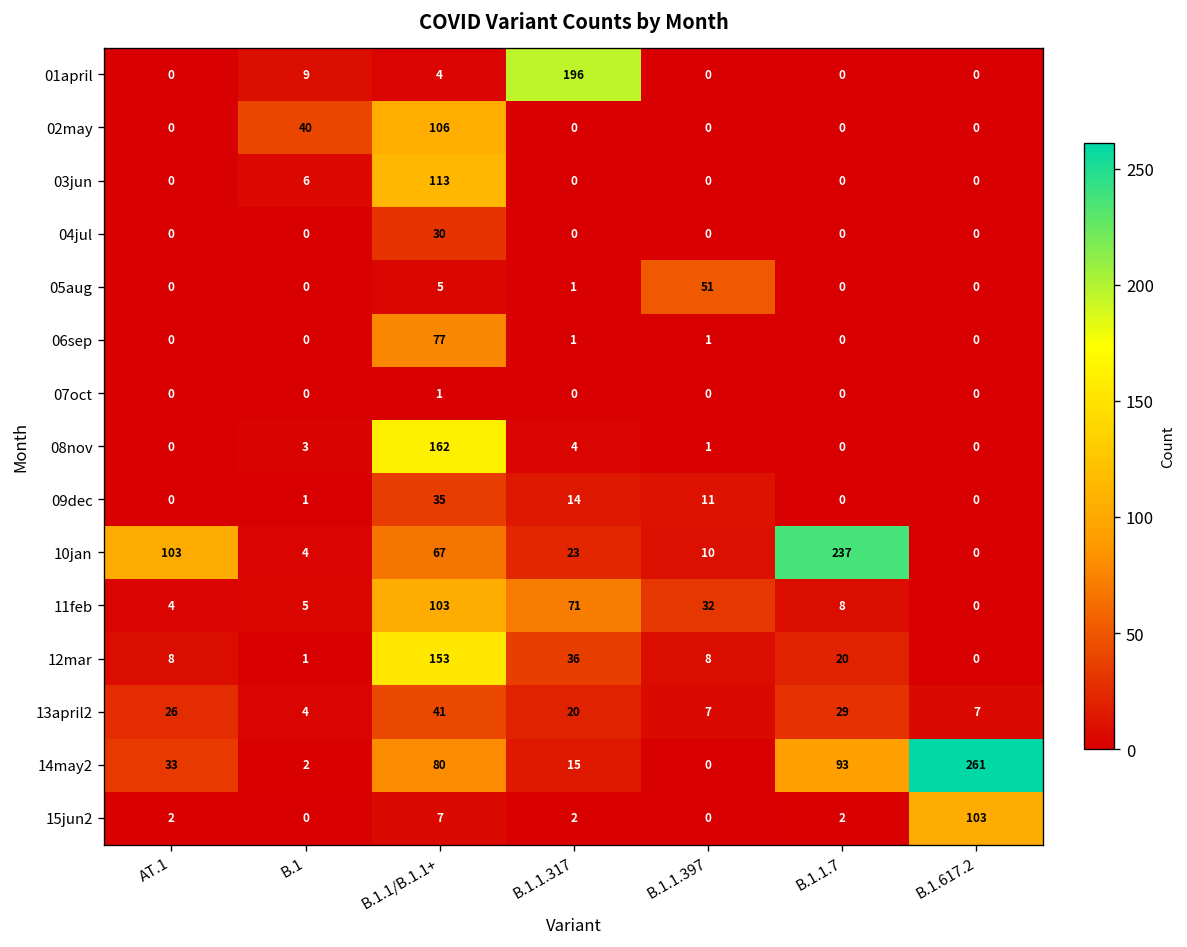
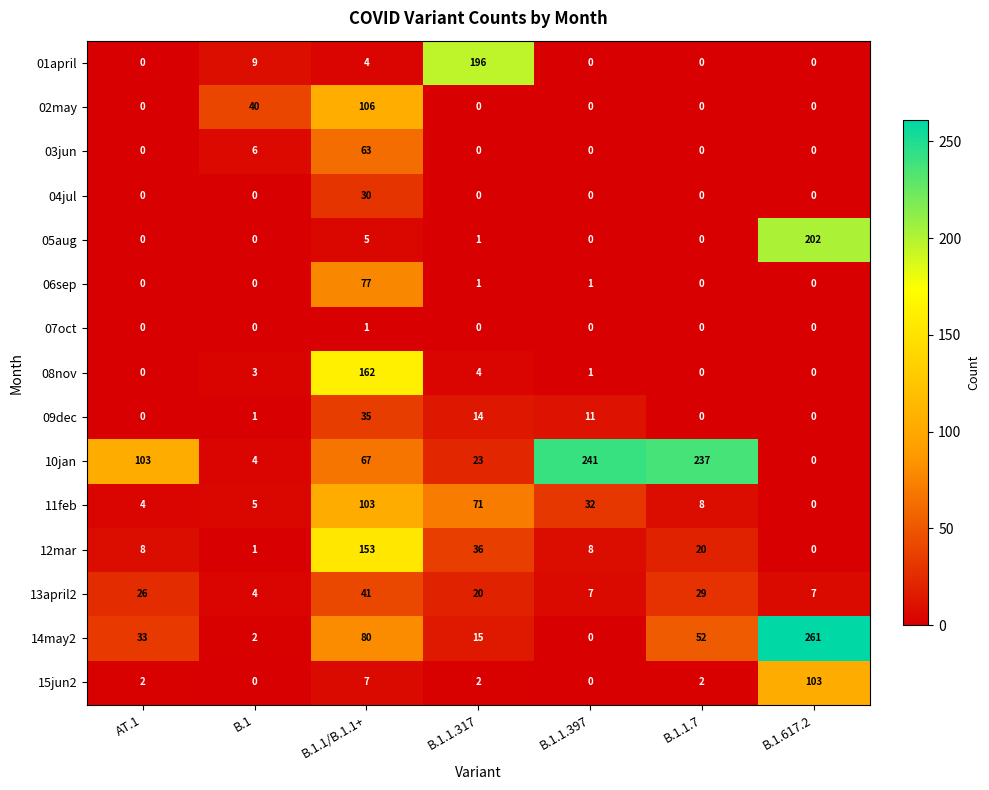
03jun, B.1.1/B.1.1+: 113 -> 63
05aug, B.1.1.397: 51 -> 0
05aug, B.1.617.2: 0 -> 202
10jan, B.1.1.397: 10 -> 241
14may2, B.1.1.7: 93 -> 52
